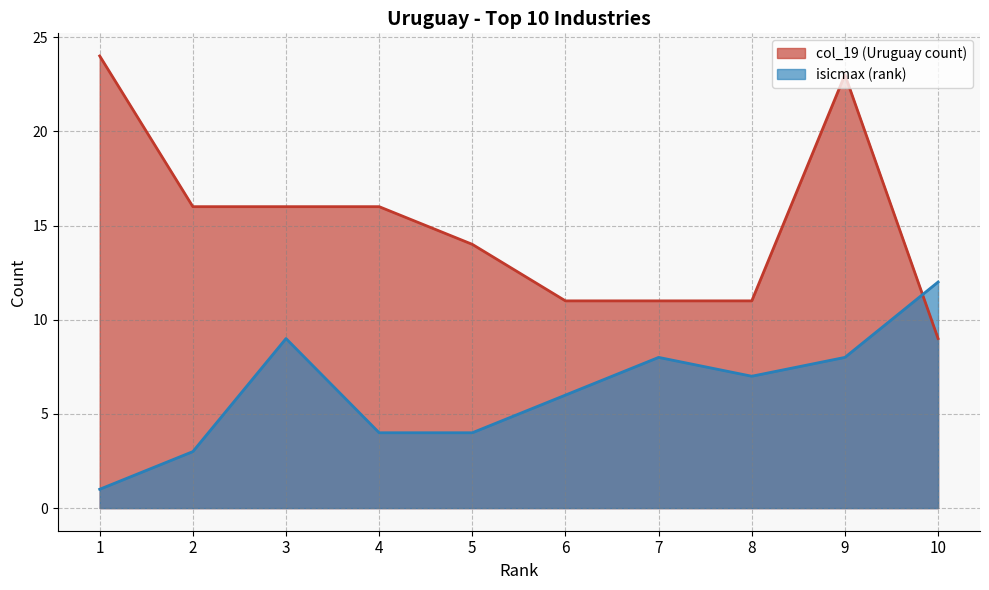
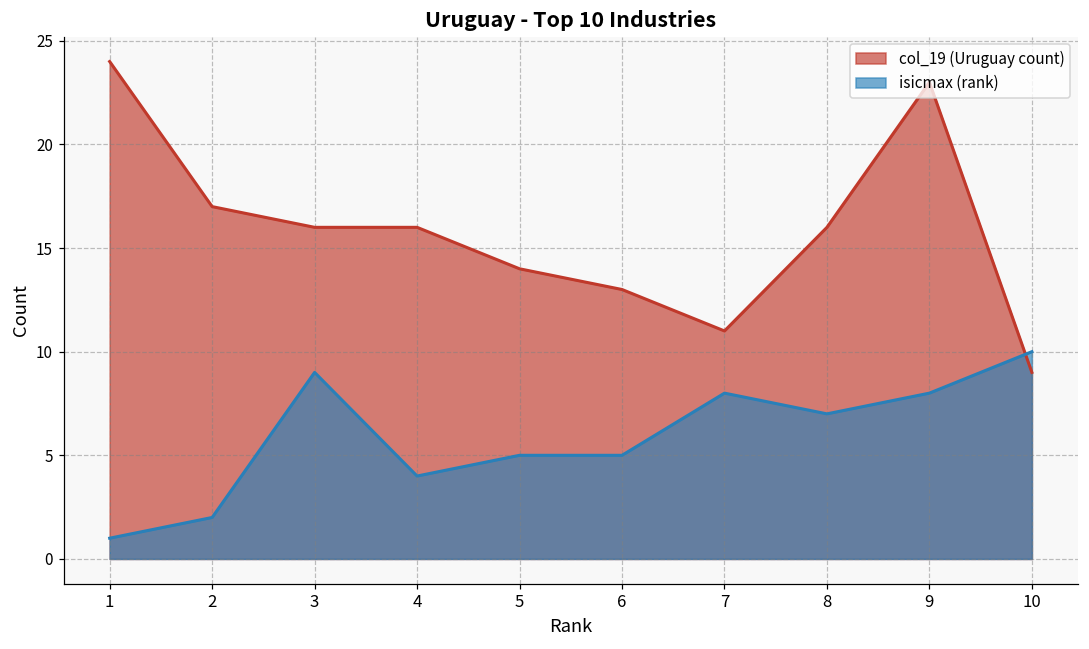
col_19 (Uruguay count), 2: 16 -> 17
isicmax (rank), 2: 3 -> 2
isicmax (rank), 5: 4 -> 5
col_19 (Uruguay count), 6: 11 -> 13
isicmax (rank), 6: 6 -> 5
col_19 (Uruguay count), 8: 11 -> 16
isicmax (rank), 10: 12 -> 10
